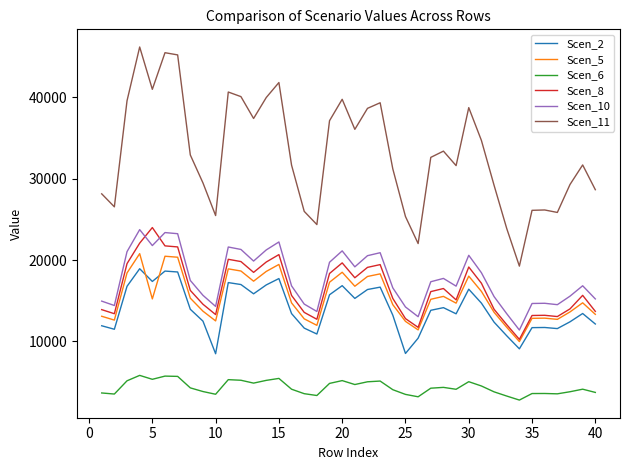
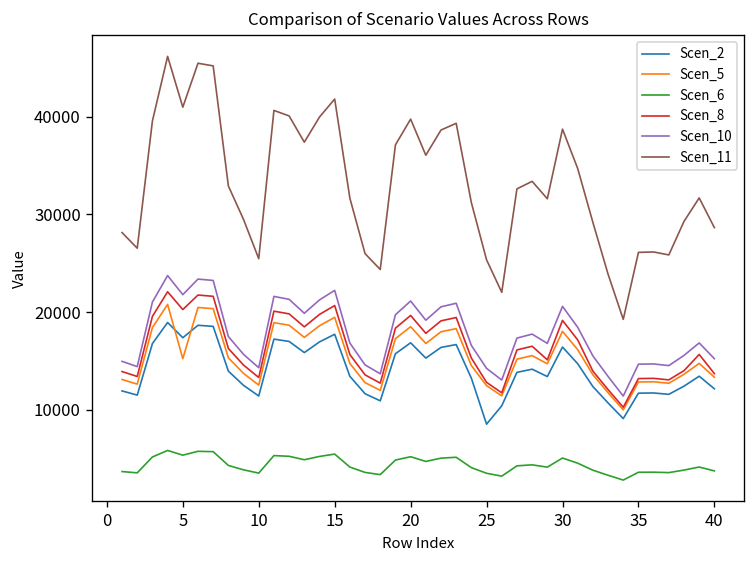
Scen_8, 5: 24000 -> 20000
Scen_2, 10: 8000 -> 11000
